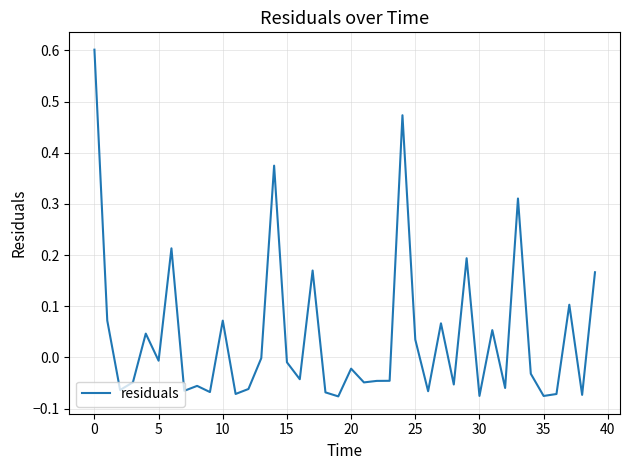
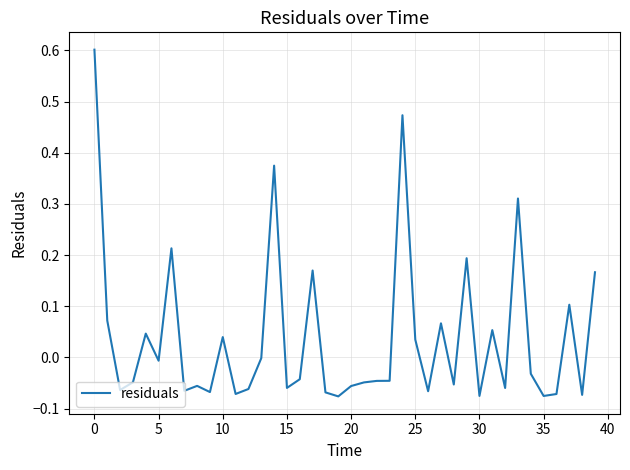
10: 0.07 -> 0.04
15: -0.01 -> -0.06
20: -0.02 -> -0.06
